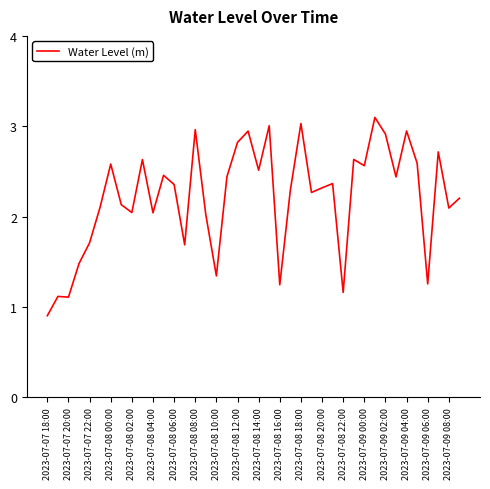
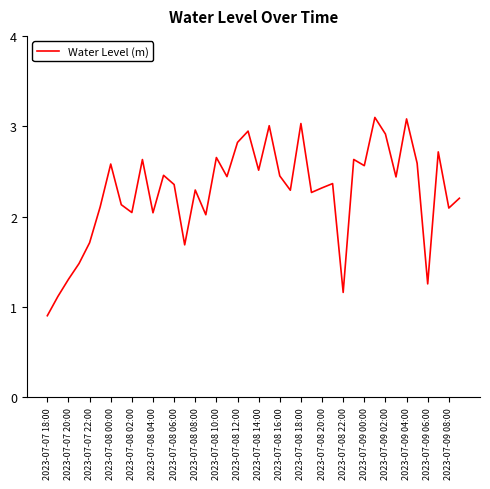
2023-07-07 20:00: 1.1 -> 1.3
2023-07-08 08:00: 3.0 -> 2.3
2023-07-08 10:00: 1.3 -> 2.7
2023-07-08 16:00: 1.2 -> 2.5
2023-07-09 04:00: 2.9 -> 3.1
